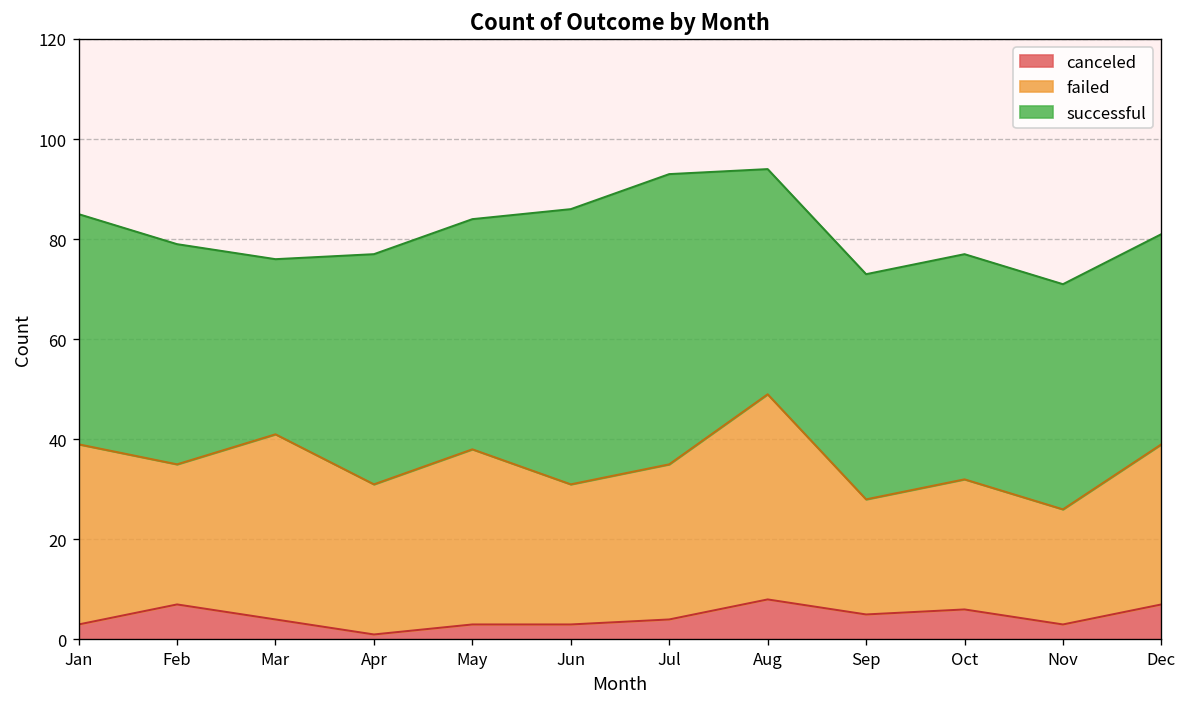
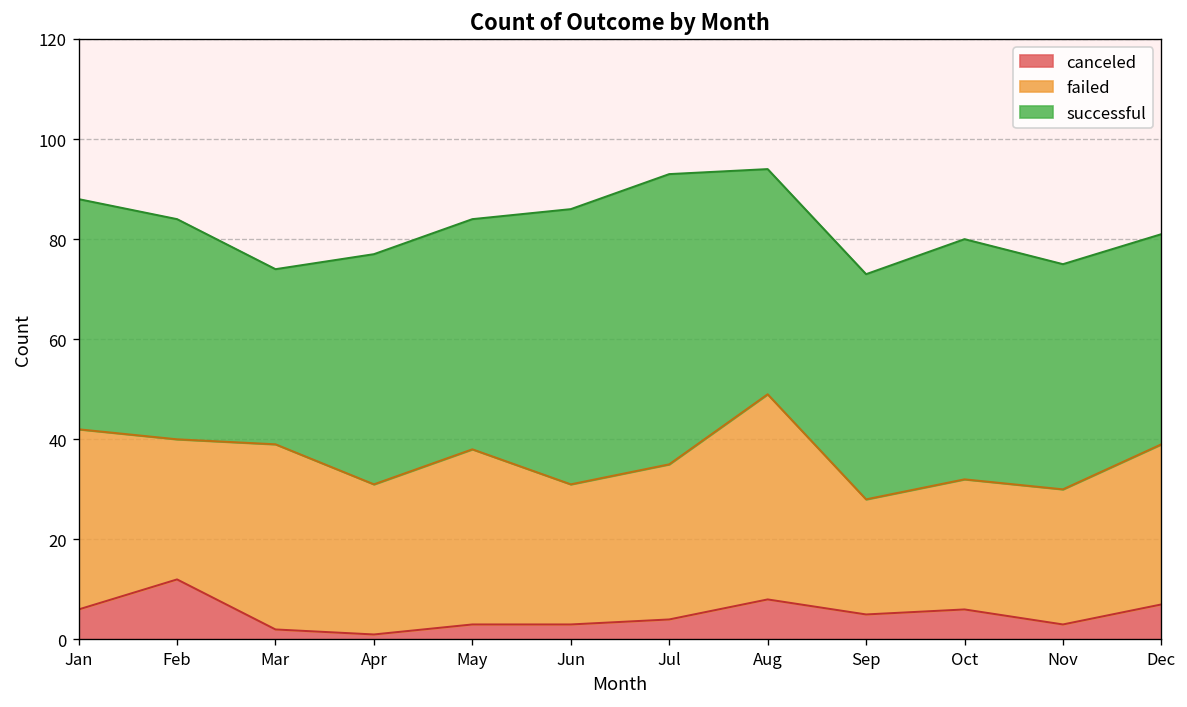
canceled, Jan: 3 -> 6
canceled, Feb: 7 -> 12
canceled, Mar: 4 -> 2
successful, Oct: 45 -> 48
failed, Nov: 23 -> 27
